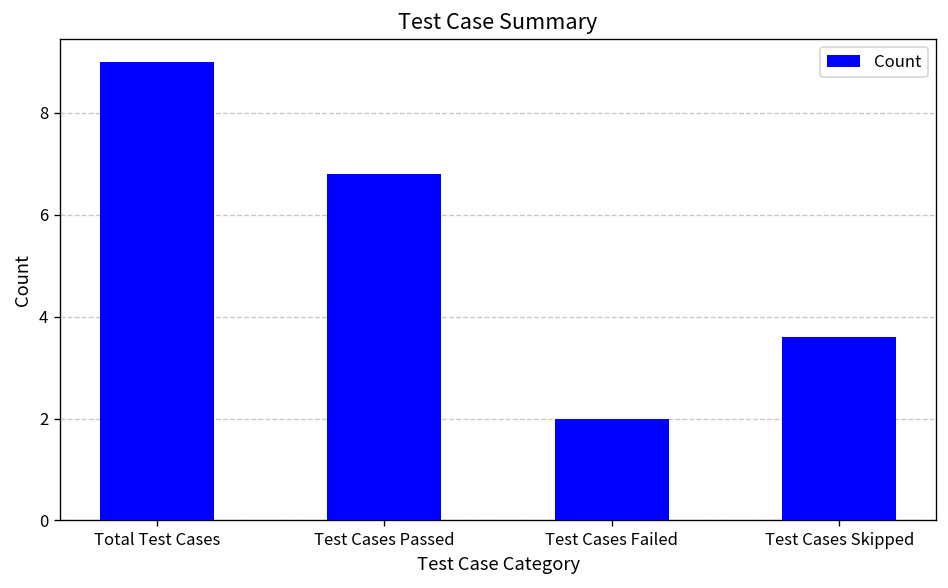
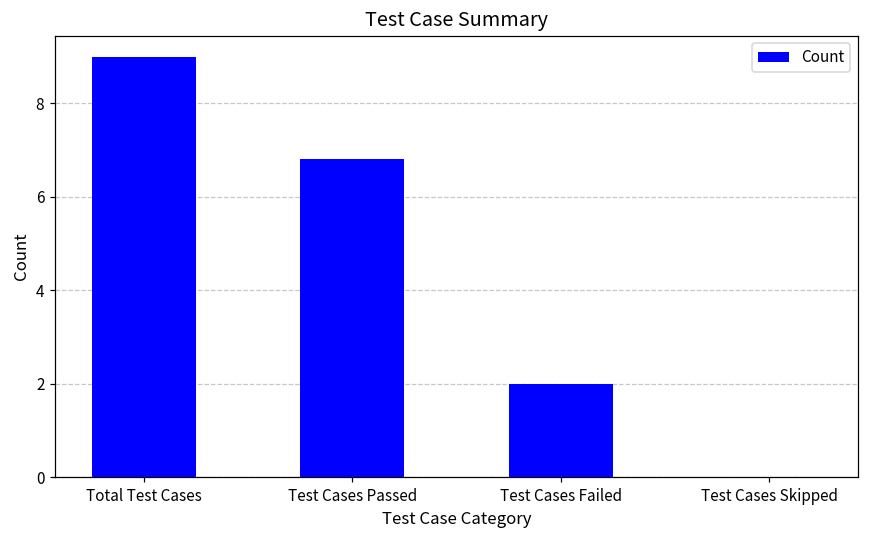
Test Cases Skipped: 3.6 -> 0.0
